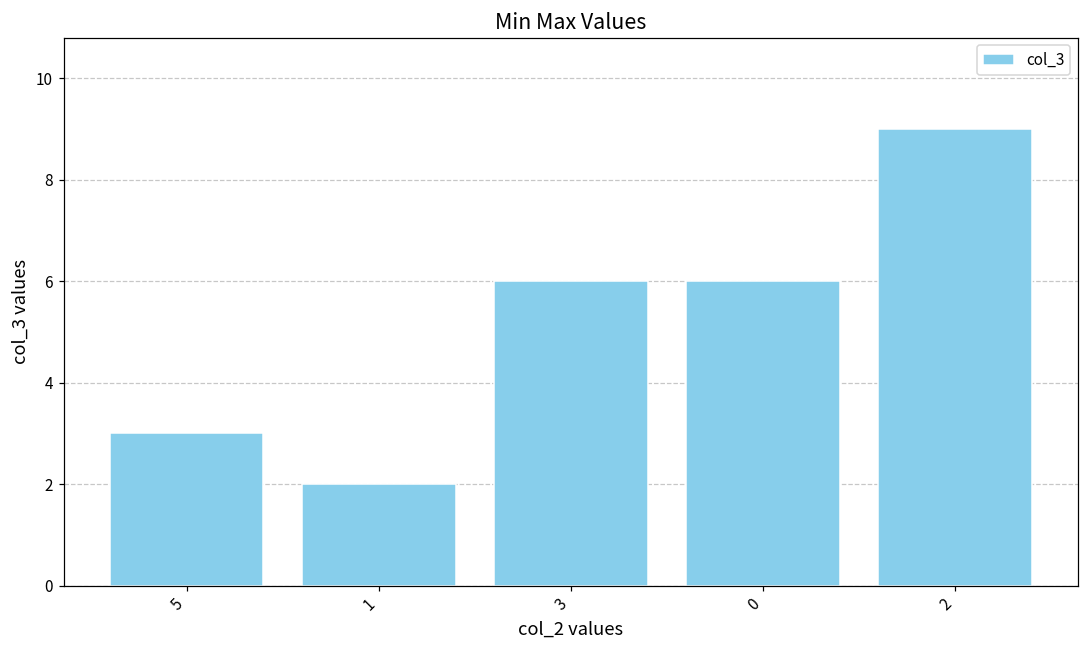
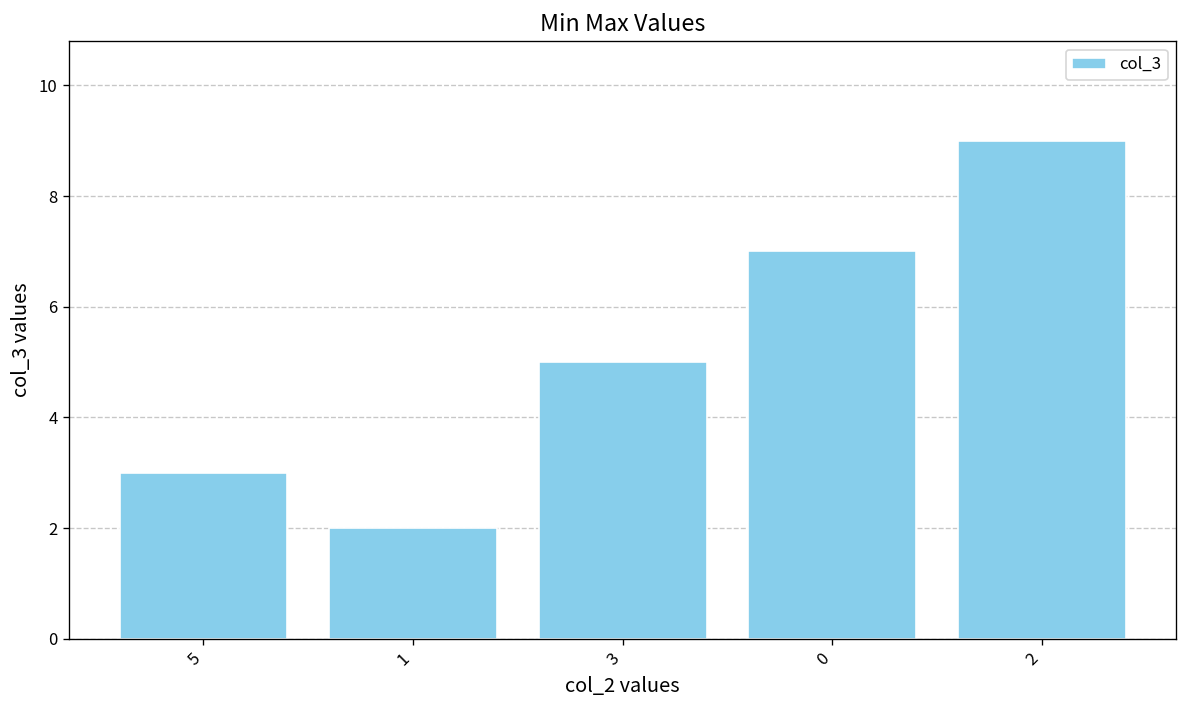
3: 6 -> 5
0: 6 -> 7
